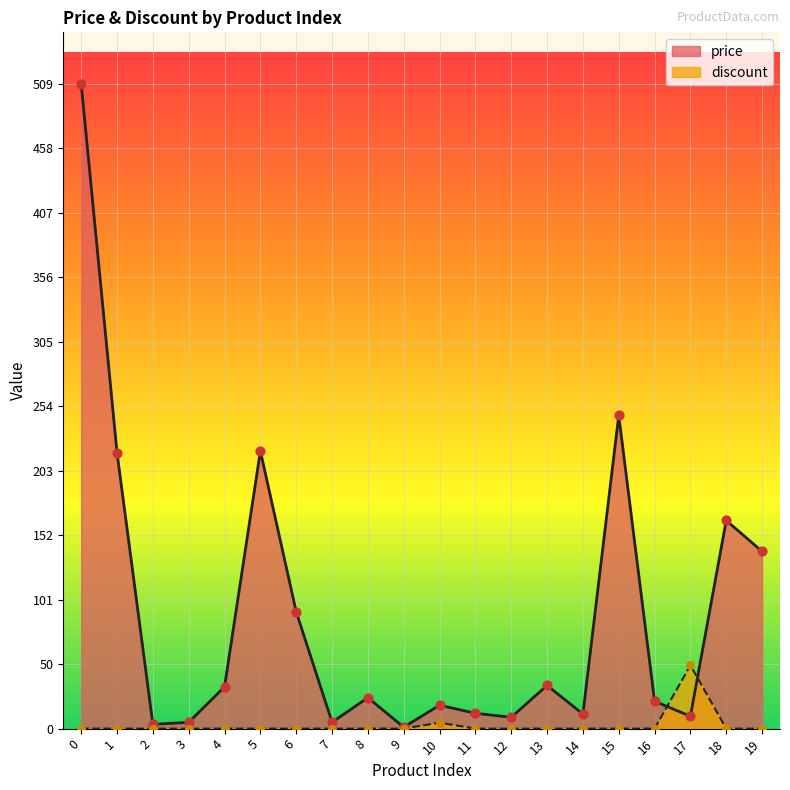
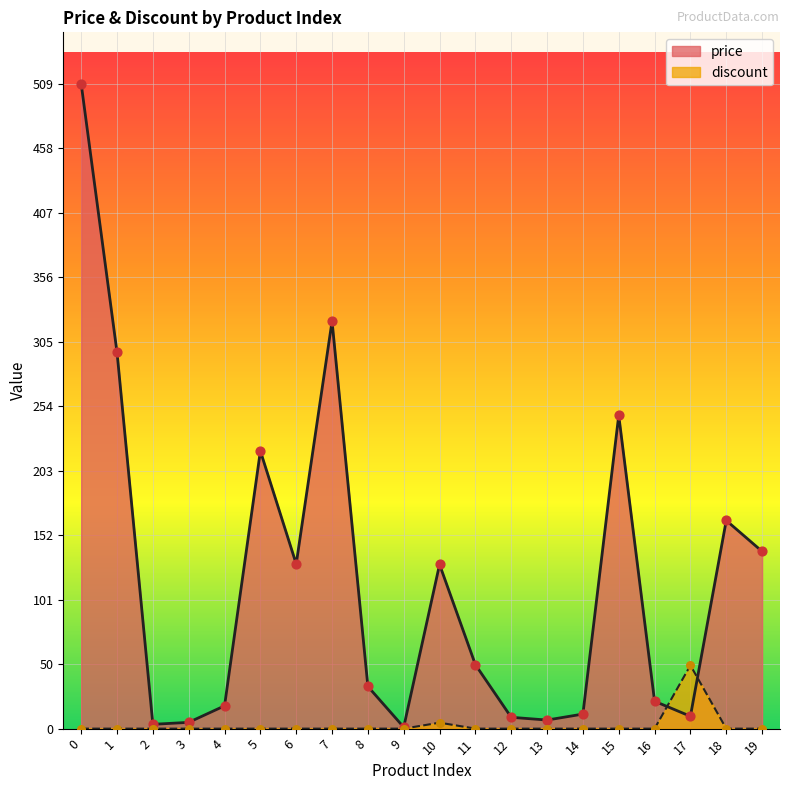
price, 1: 218 -> 297
price, 4: 33 -> 18
price, 6: 92 -> 130
price, 7: 5 -> 322
price, 8: 24 -> 33
price, 10: 19 -> 130
price, 11: 12 -> 51
price, 13: 34 -> 7
